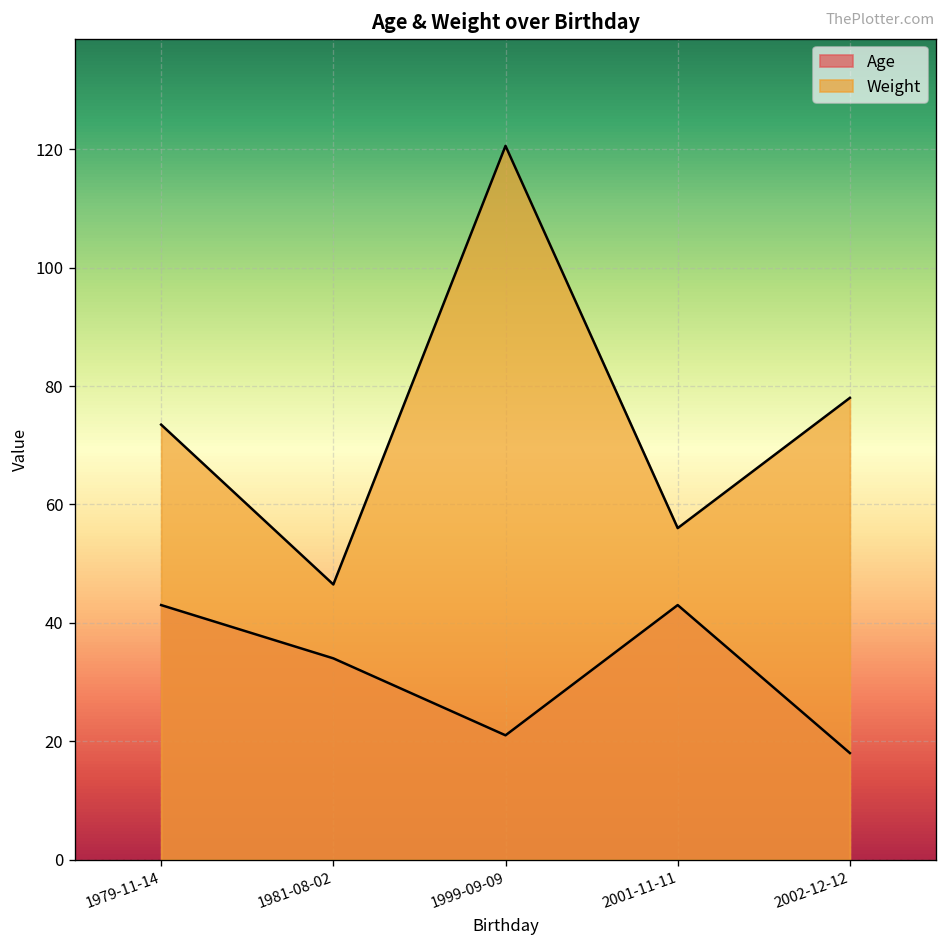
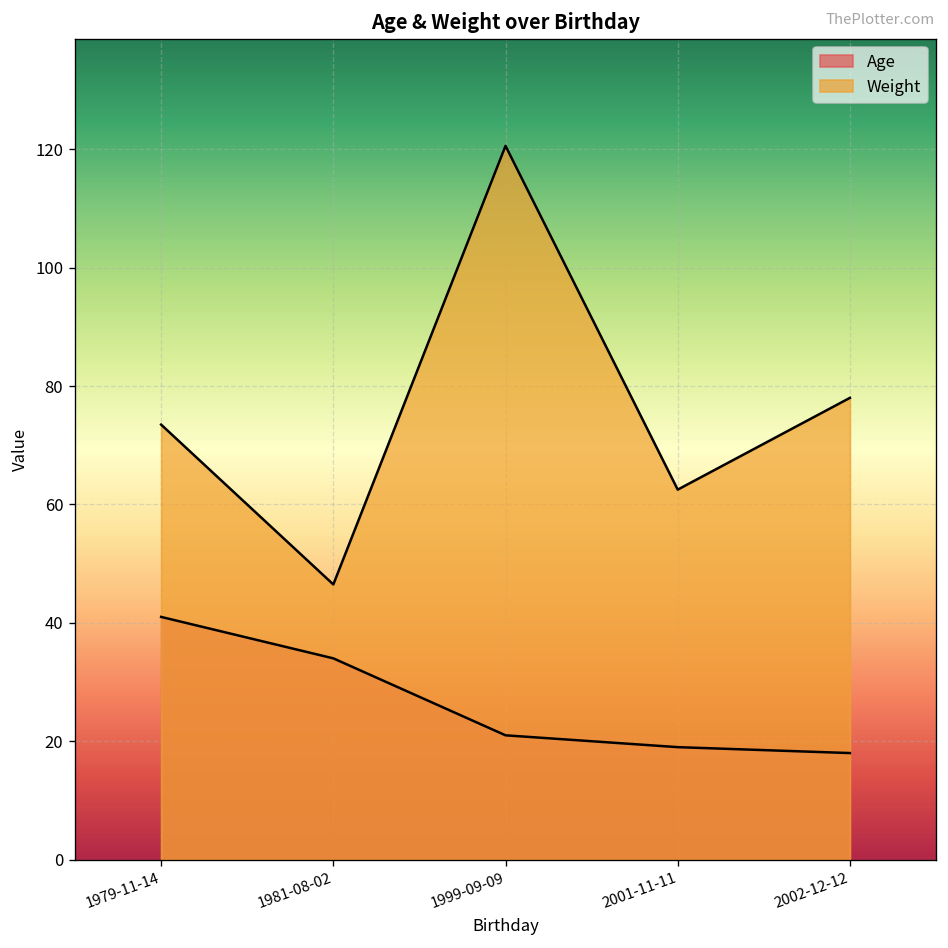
Age, 1979-11-14: 43 -> 41
Age, 2001-11-11: 43 -> 19
Weight, 2001-11-11: 56 -> 63
